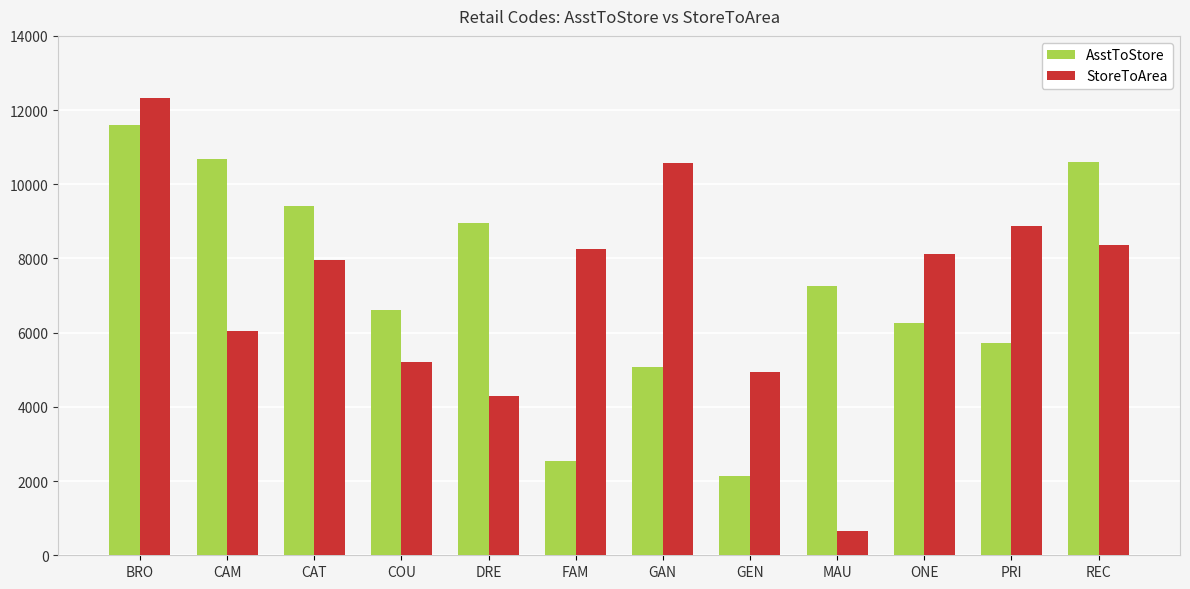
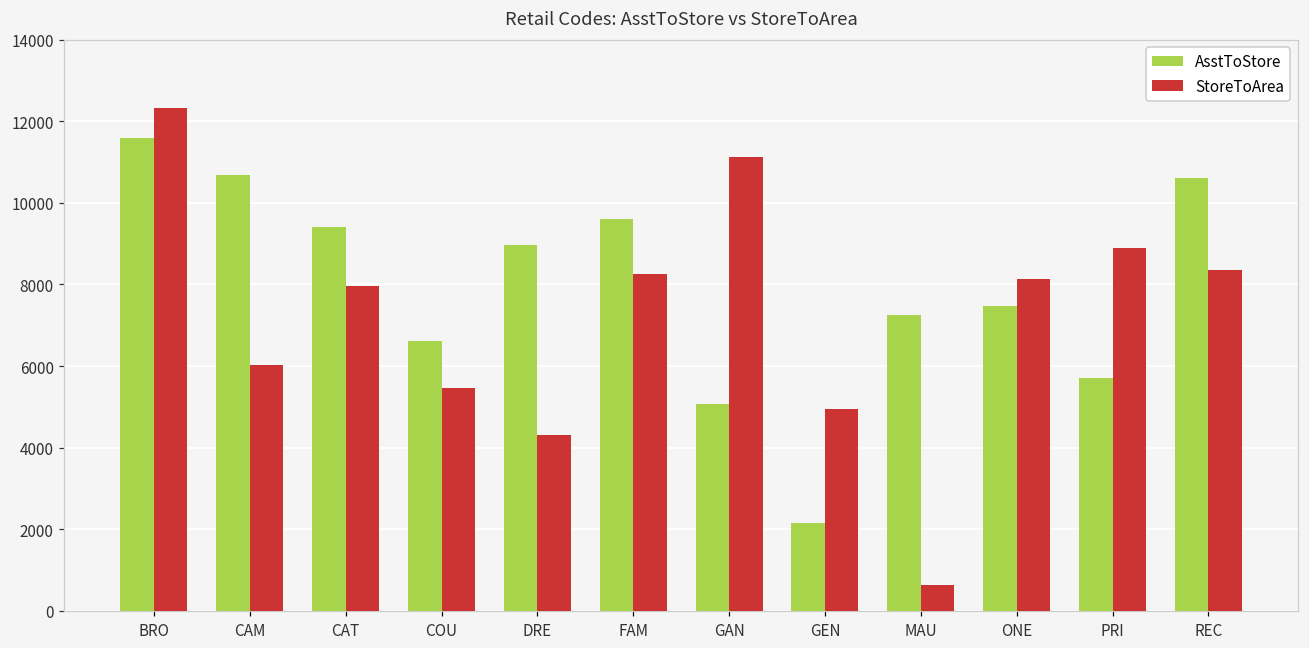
StoreToArea, COU: 5200 -> 5500
AsstToStore, FAM: 2500 -> 9600
StoreToArea, GAN: 10600 -> 11100
AsstToStore, ONE: 6300 -> 7500
